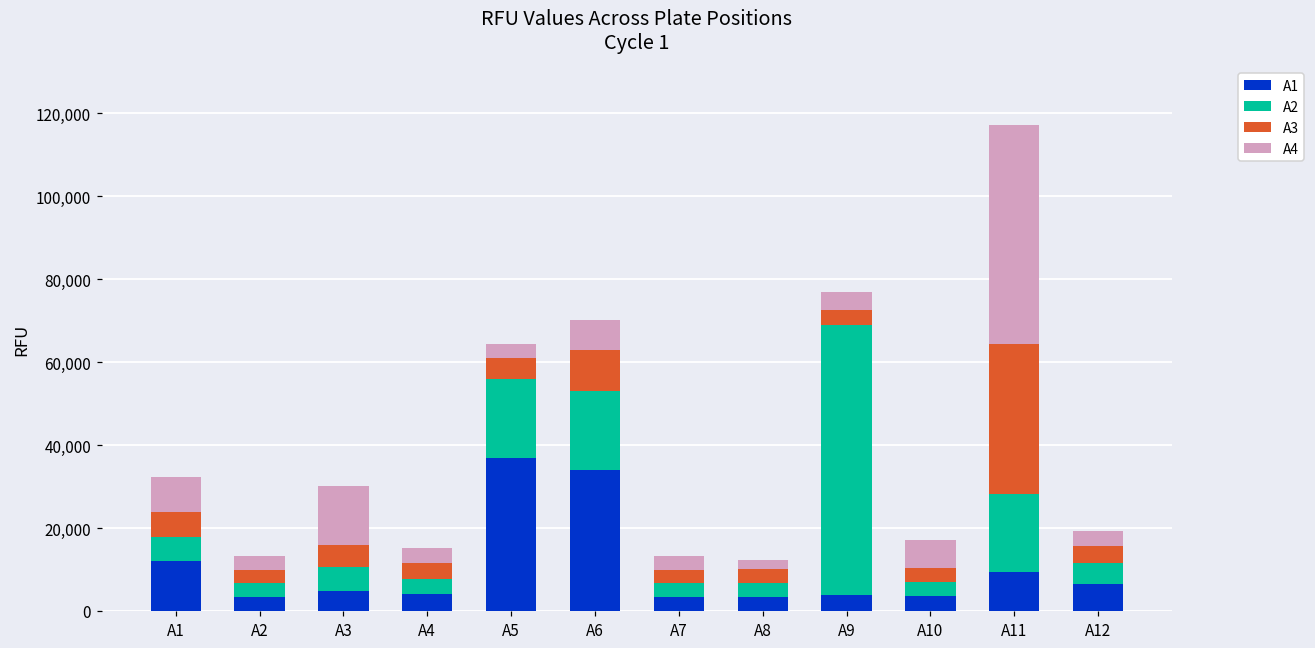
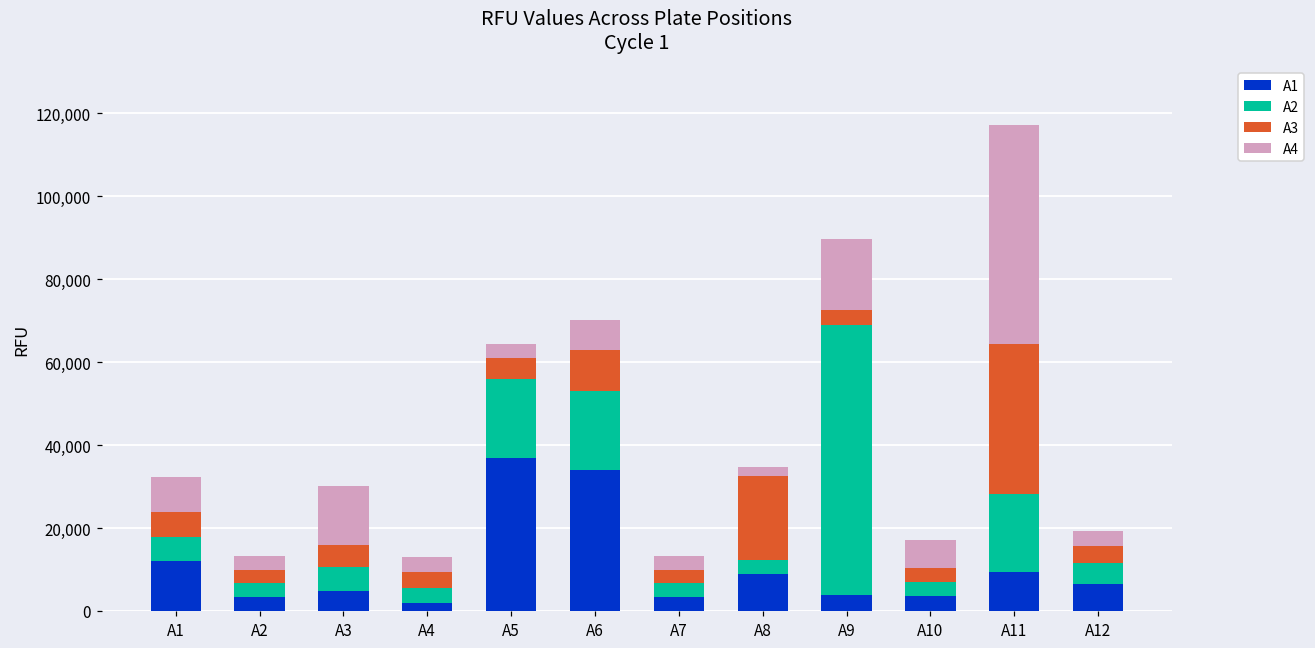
A1, A4: 4,000 -> 2,000
A1, A8: 3,000 -> 9,000
A3, A8: 4,000 -> 20,000
A4, A9: 4,000 -> 17,000
